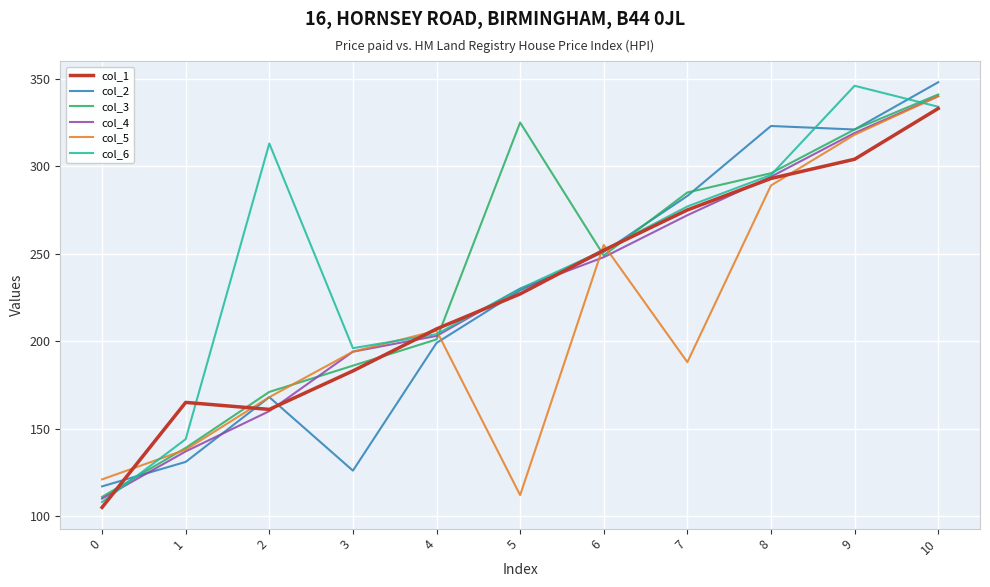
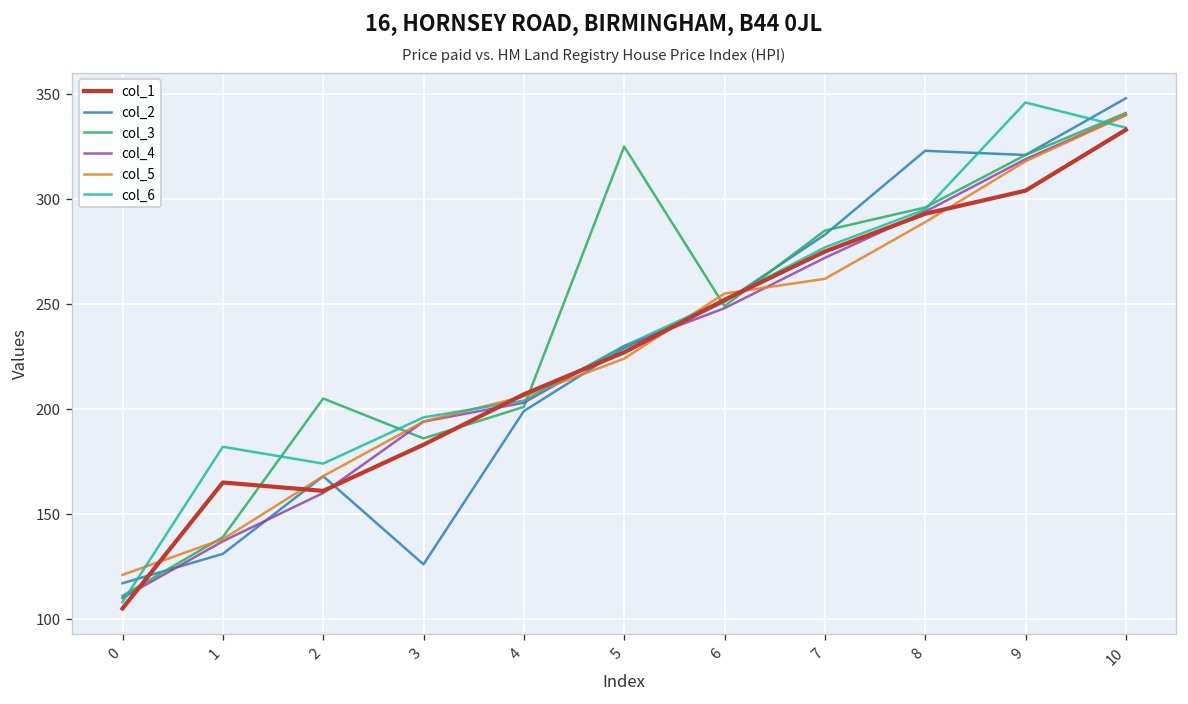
col_6, 1: 144 -> 182
col_3, 2: 171 -> 205
col_6, 2: 313 -> 174
col_5, 5: 112 -> 224
col_5, 7: 188 -> 262
